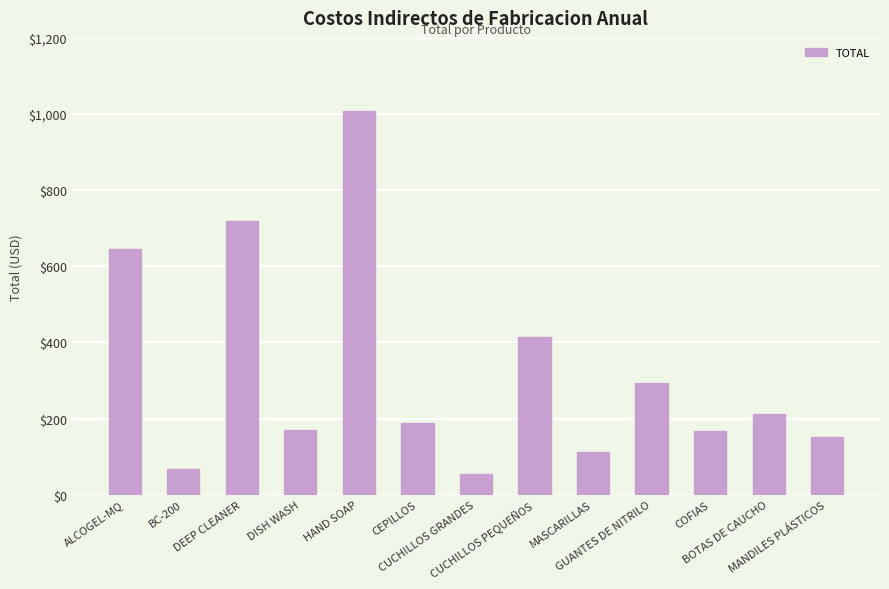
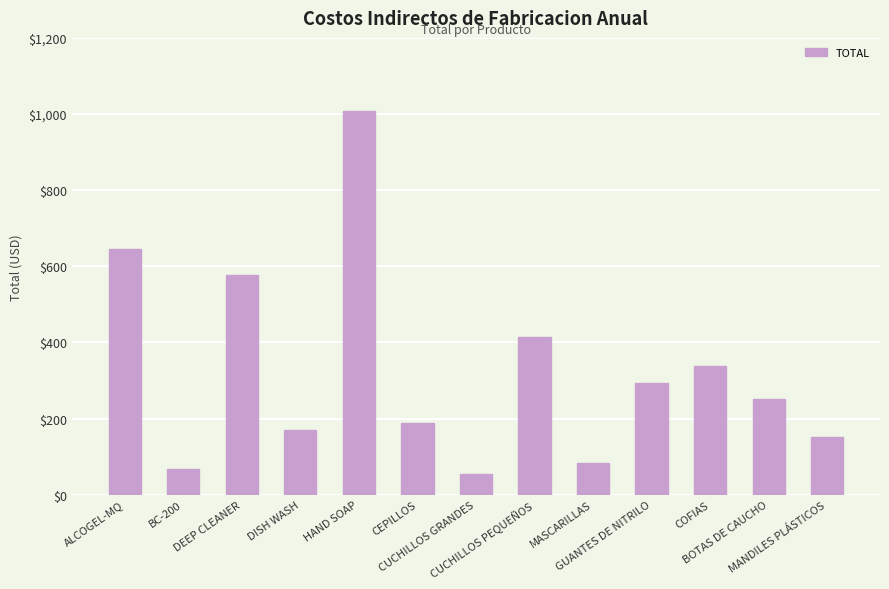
DEEP CLEANER: $720 -> $580
MASCARILLAS: $110 -> $80
COFIAS: $170 -> $340
BOTAS DE CAUCHO: $210 -> $250
